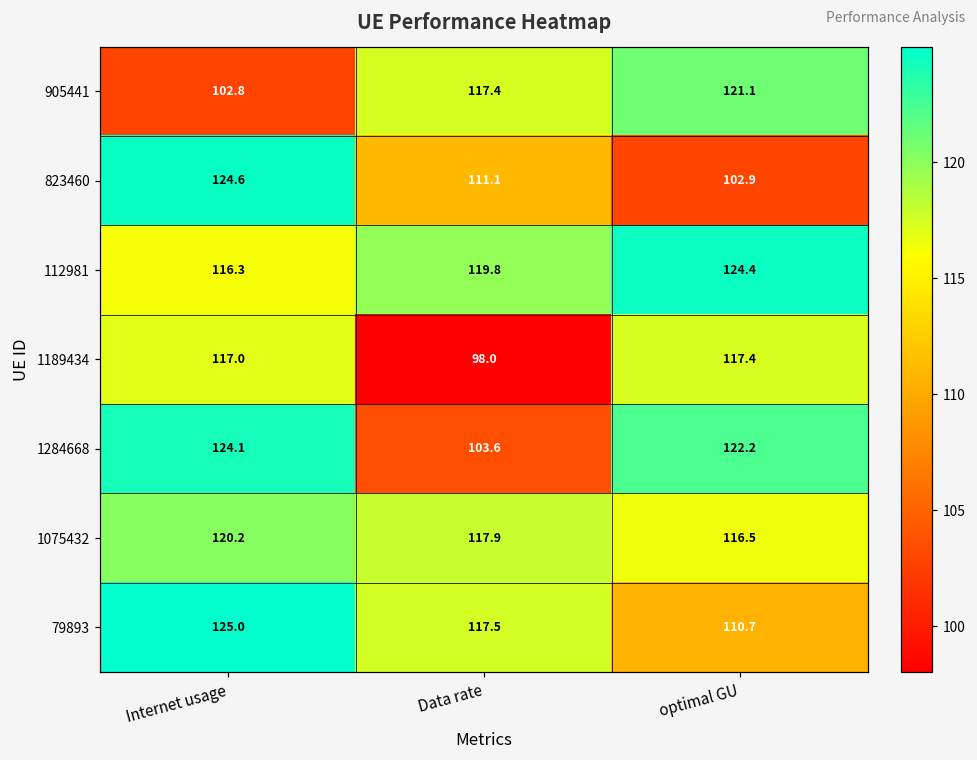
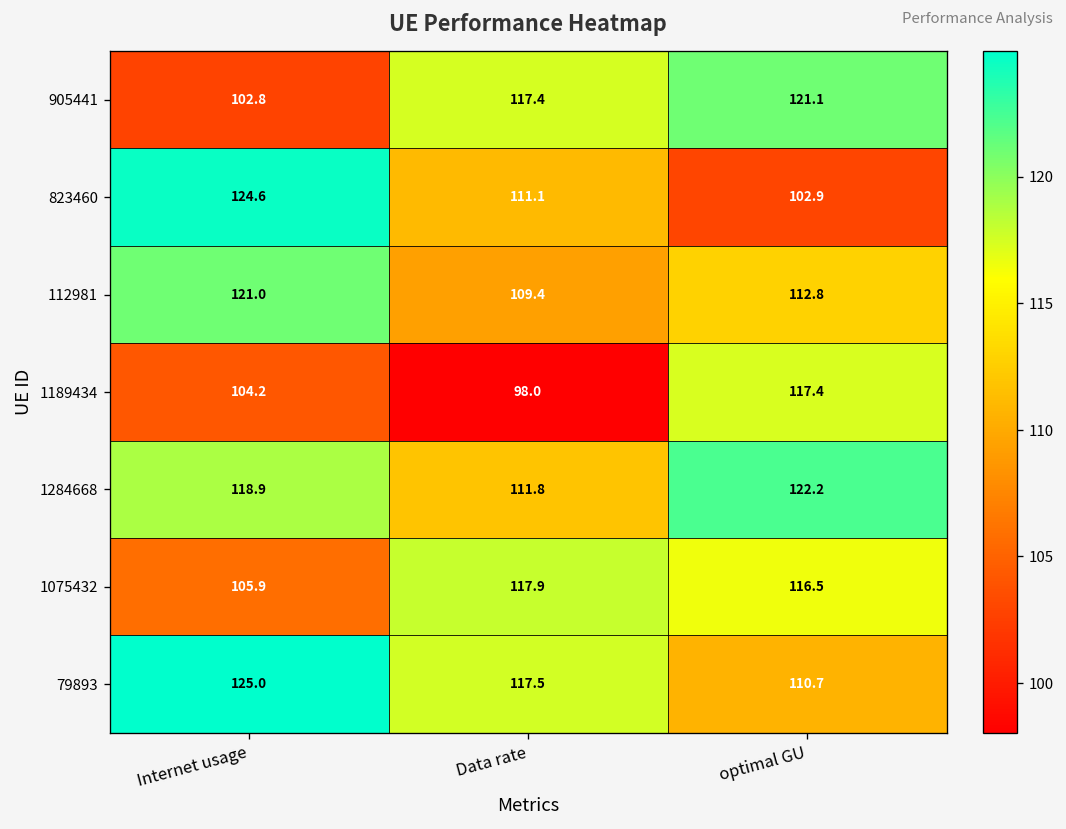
112981, Internet usage: 116.3 -> 121.0
112981, Data rate: 119.8 -> 109.4
112981, optimal GU: 124.4 -> 112.8
1189434, Internet usage: 117.0 -> 104.2
1284668, Internet usage: 124.1 -> 118.9
1284668, Data rate: 103.6 -> 111.8
1075432, Internet usage: 120.2 -> 105.9
